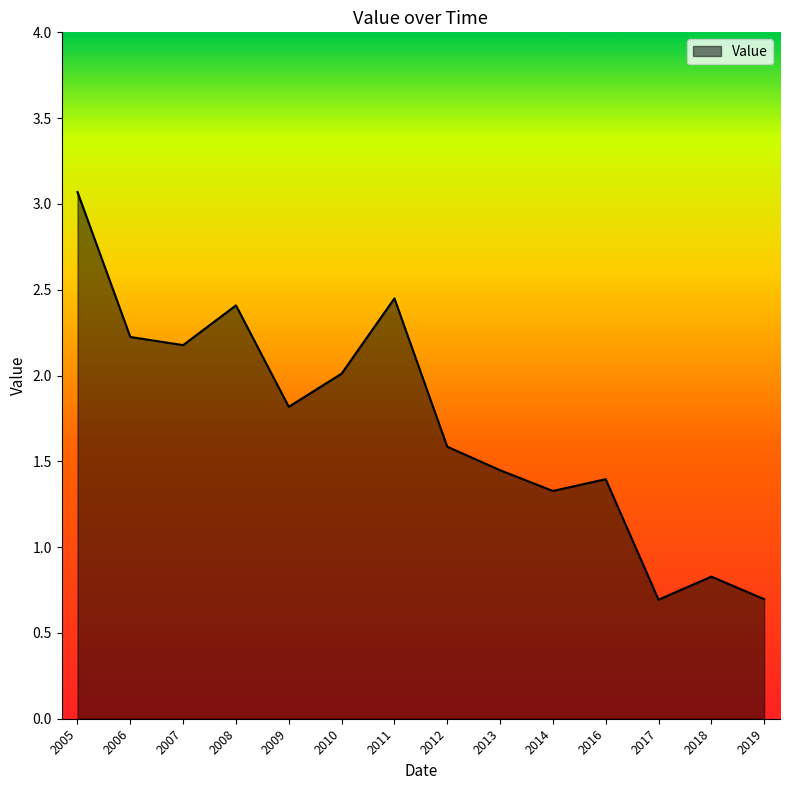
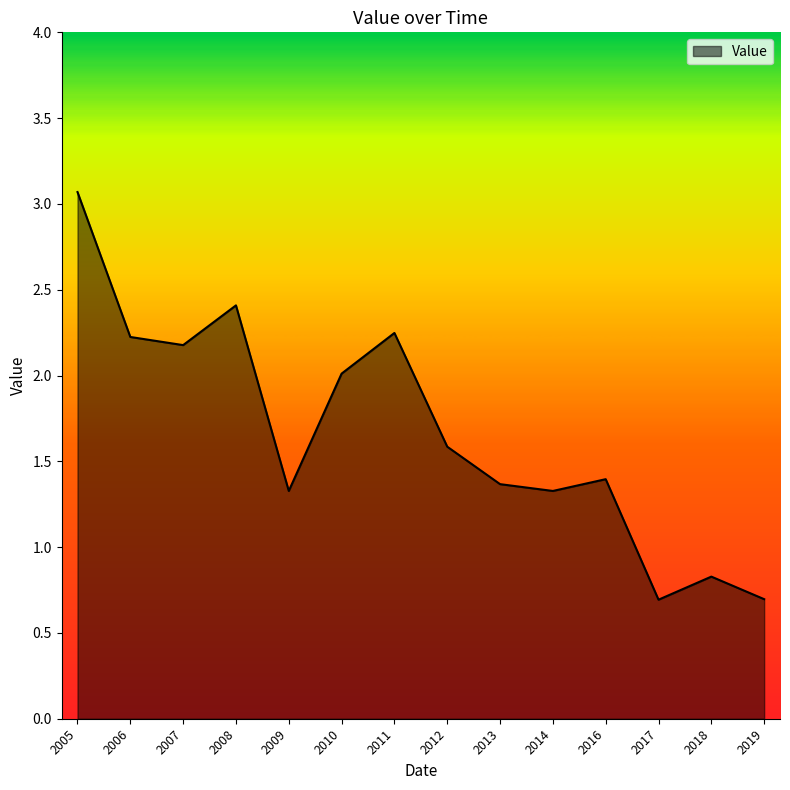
2009: 1.82 -> 1.33
2011: 2.45 -> 2.25
2013: 1.45 -> 1.37
